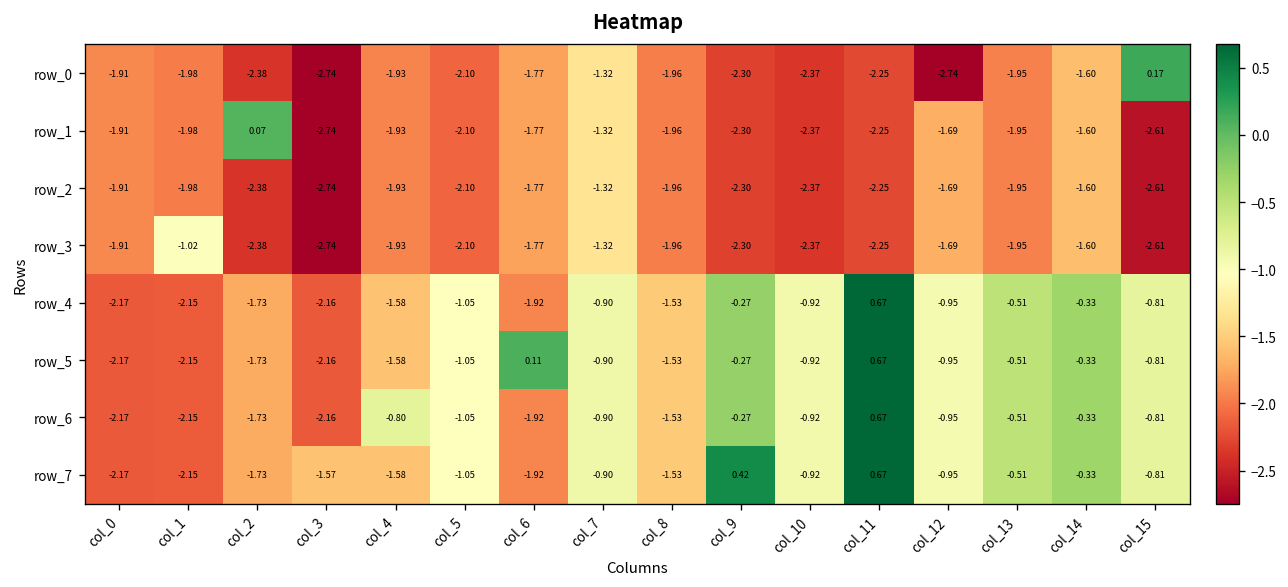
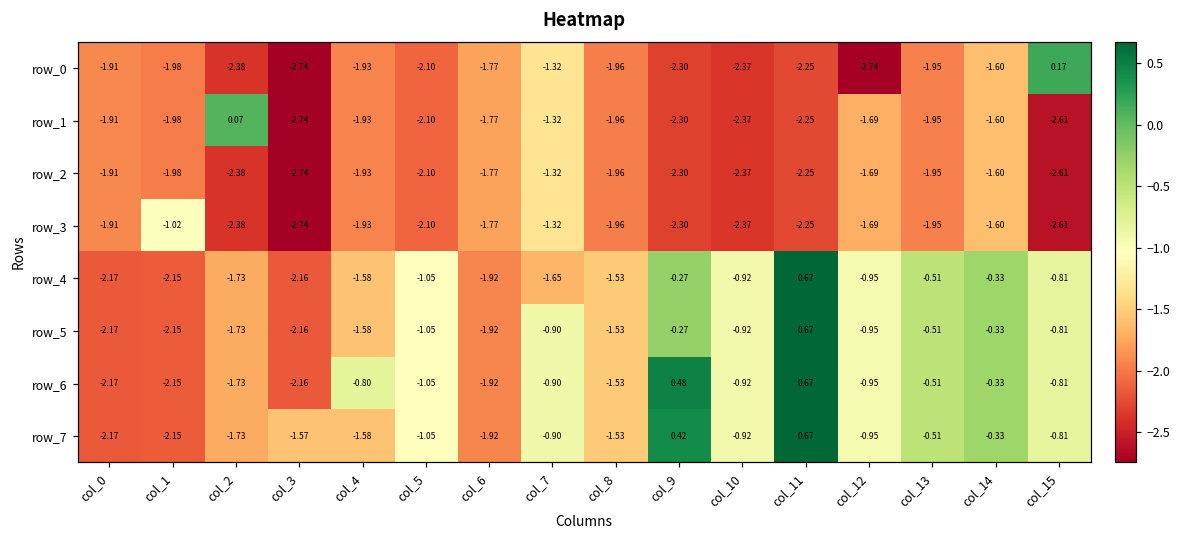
row_4, col_7: -0.90 -> -1.65
row_5, col_6: 0.11 -> -1.92
row_6, col_9: -0.27 -> 0.48
